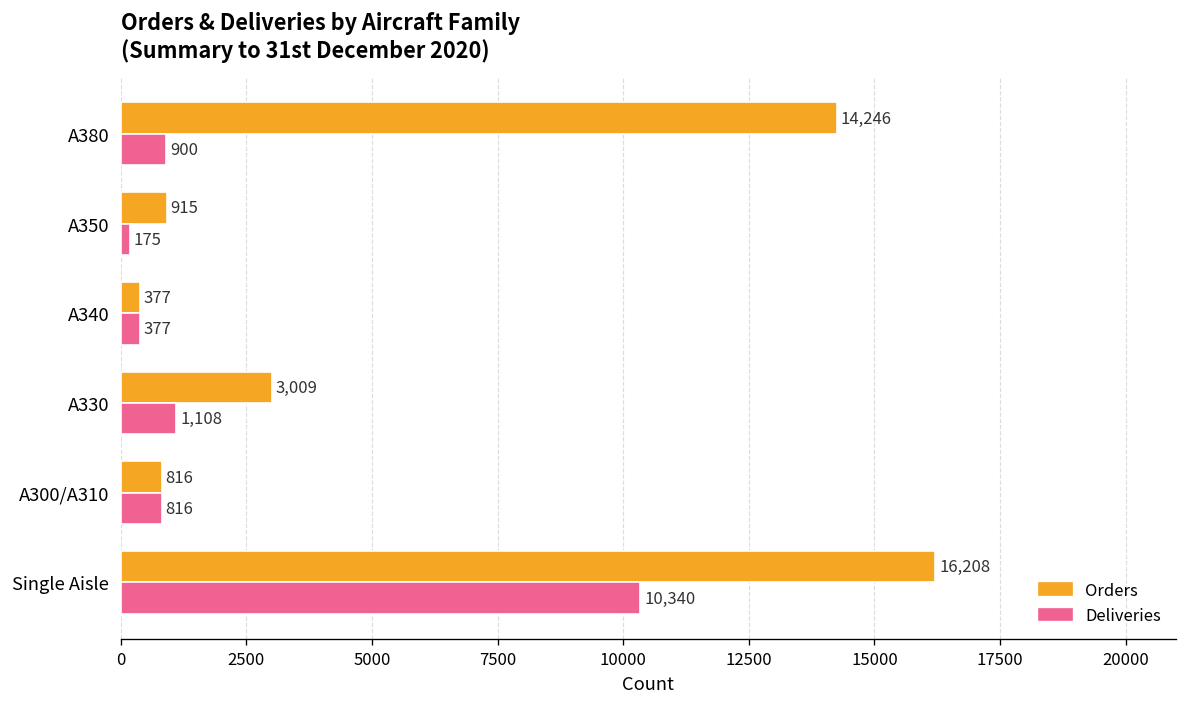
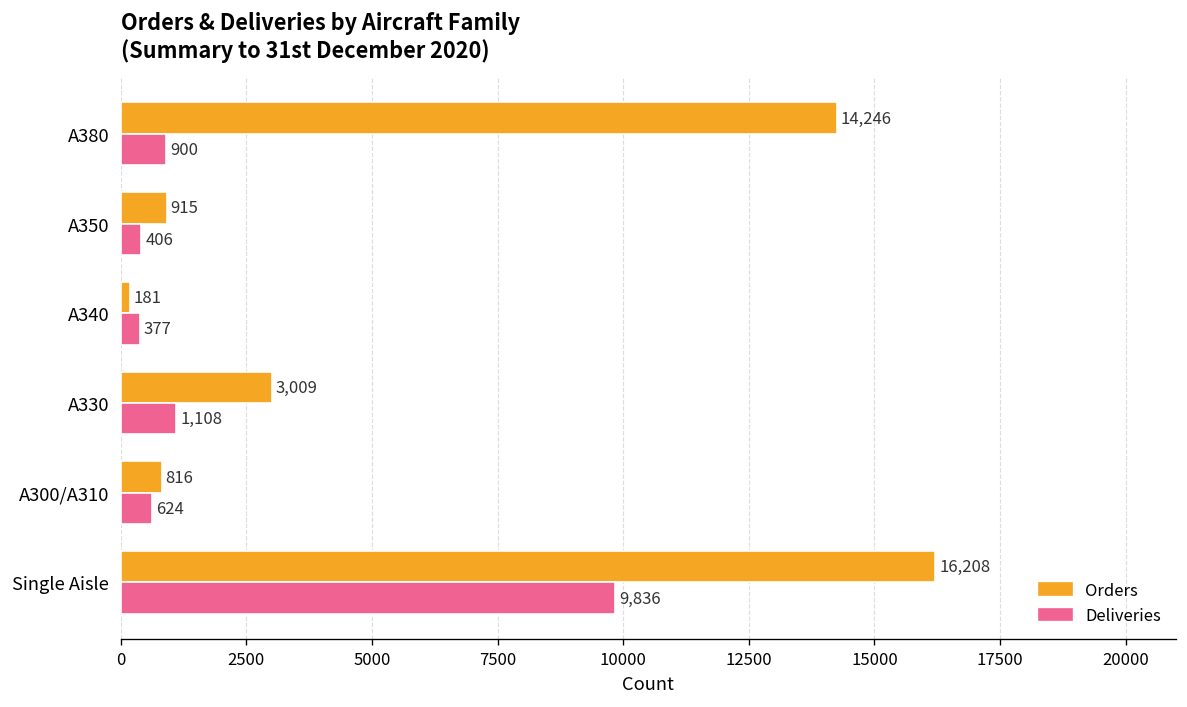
Deliveries, A350: 175 -> 406
Orders, A340: 377 -> 181
Deliveries, A300/A310: 816 -> 624
Deliveries, Single Aisle: 10,340 -> 9,836
